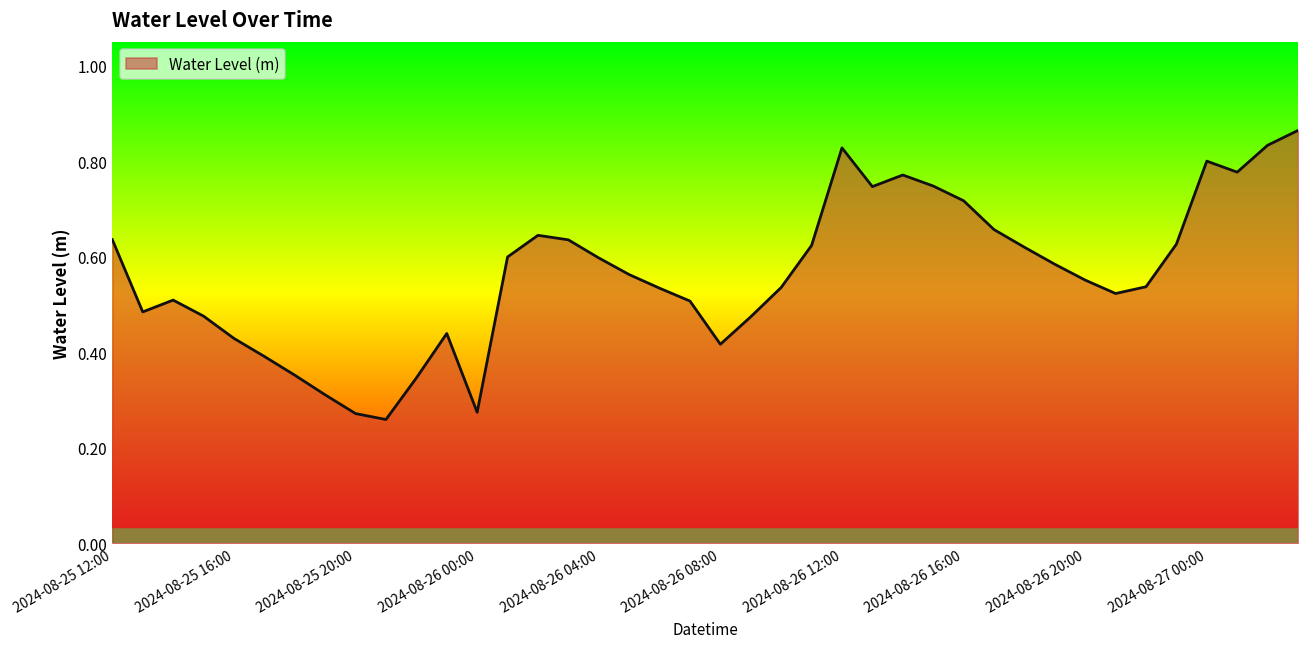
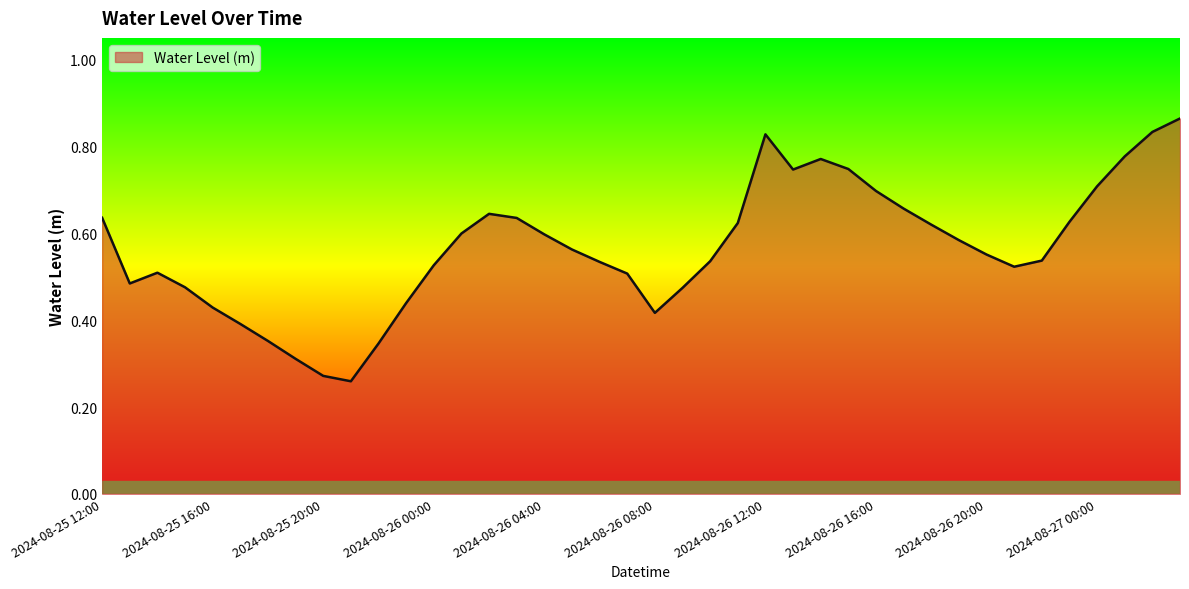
2024-08-26 00:00: 0.27 -> 0.53
2024-08-26 16:00: 0.72 -> 0.70
2024-08-27 00:00: 0.80 -> 0.71
